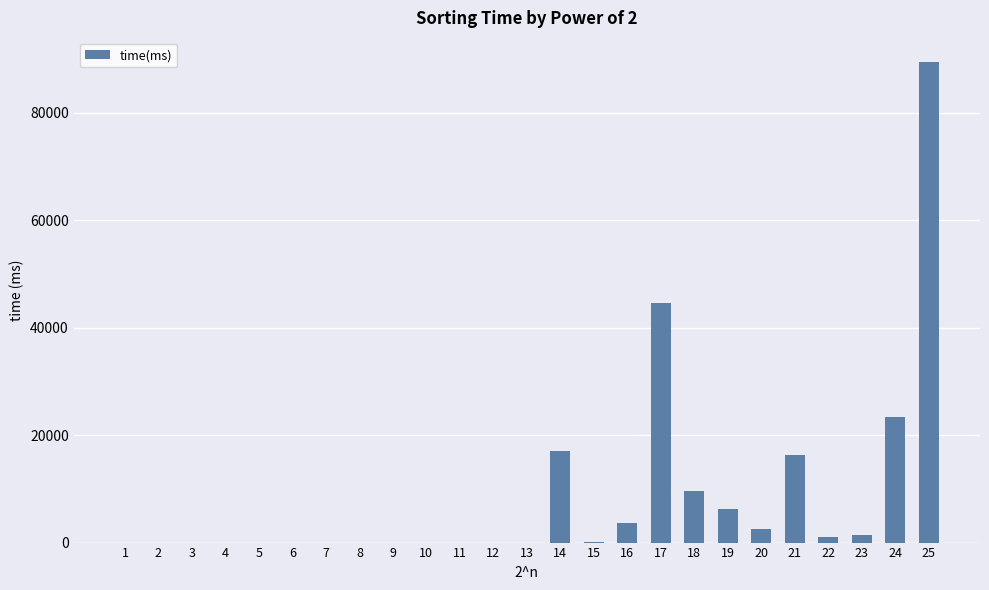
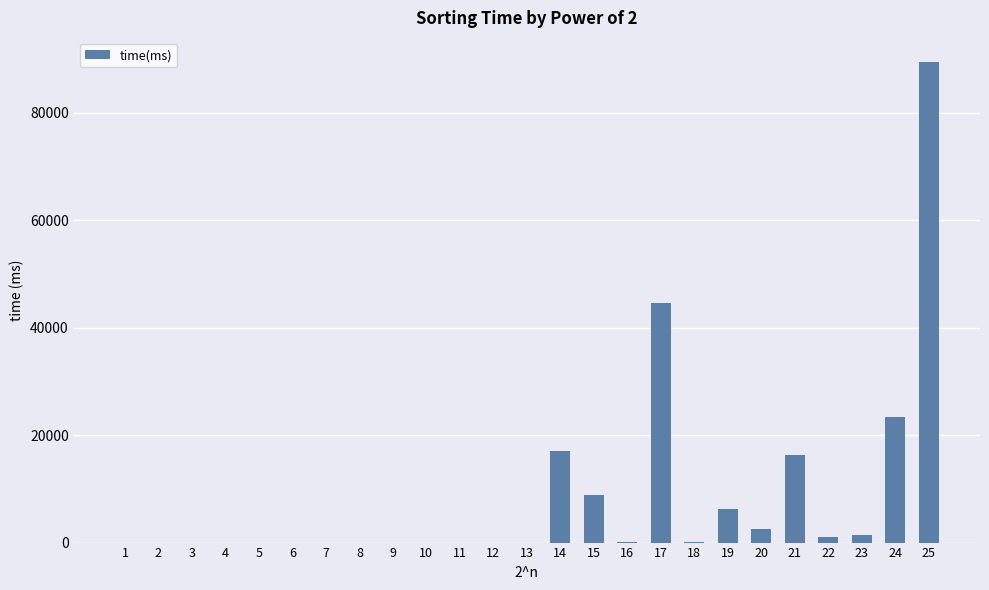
15: 0 -> 9000
16: 4000 -> 0
18: 10000 -> 0
